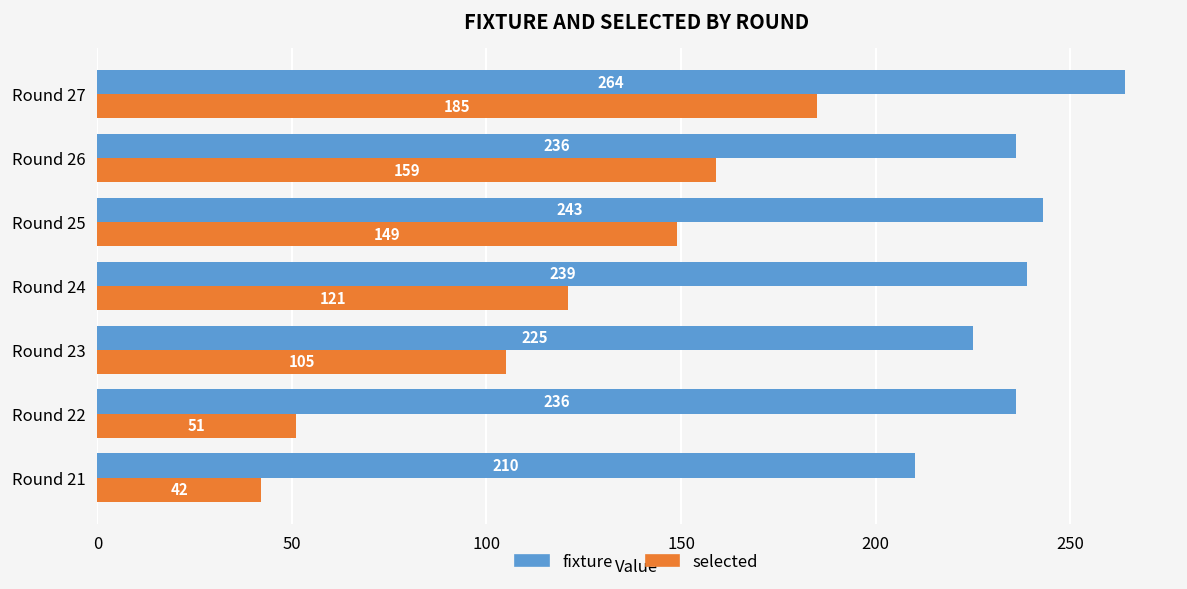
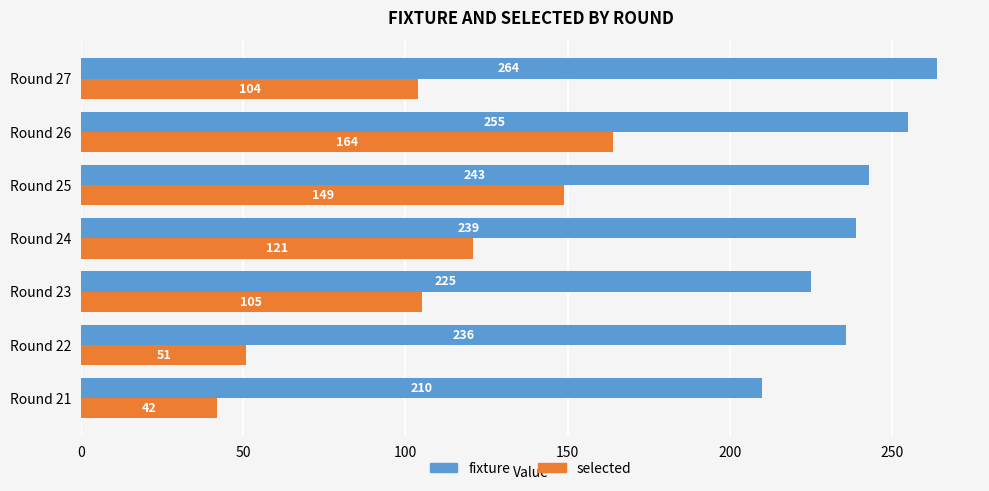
selected, Round 27: 185 -> 104
fixture, Round 26: 236 -> 255
selected, Round 26: 159 -> 164
